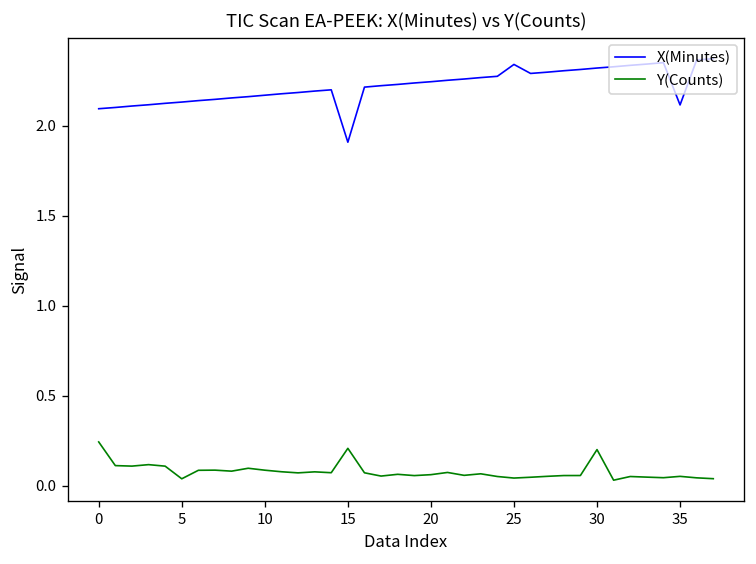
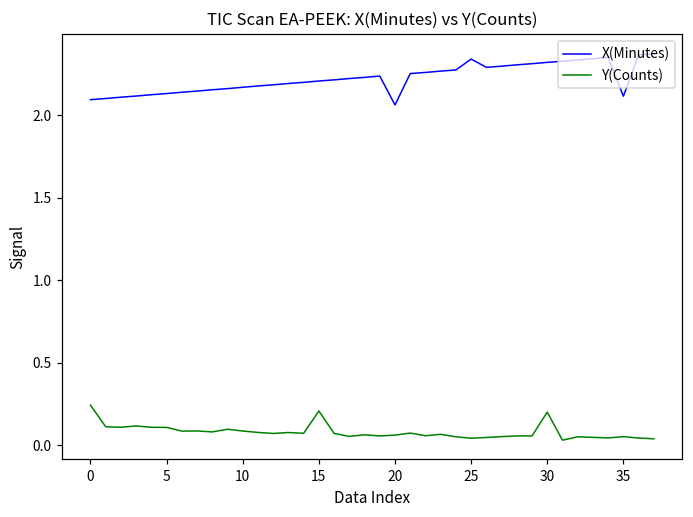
Y(Counts), 5: 0.04 -> 0.11
X(Minutes), 15: 1.91 -> 2.21
X(Minutes), 20: 2.25 -> 2.06
